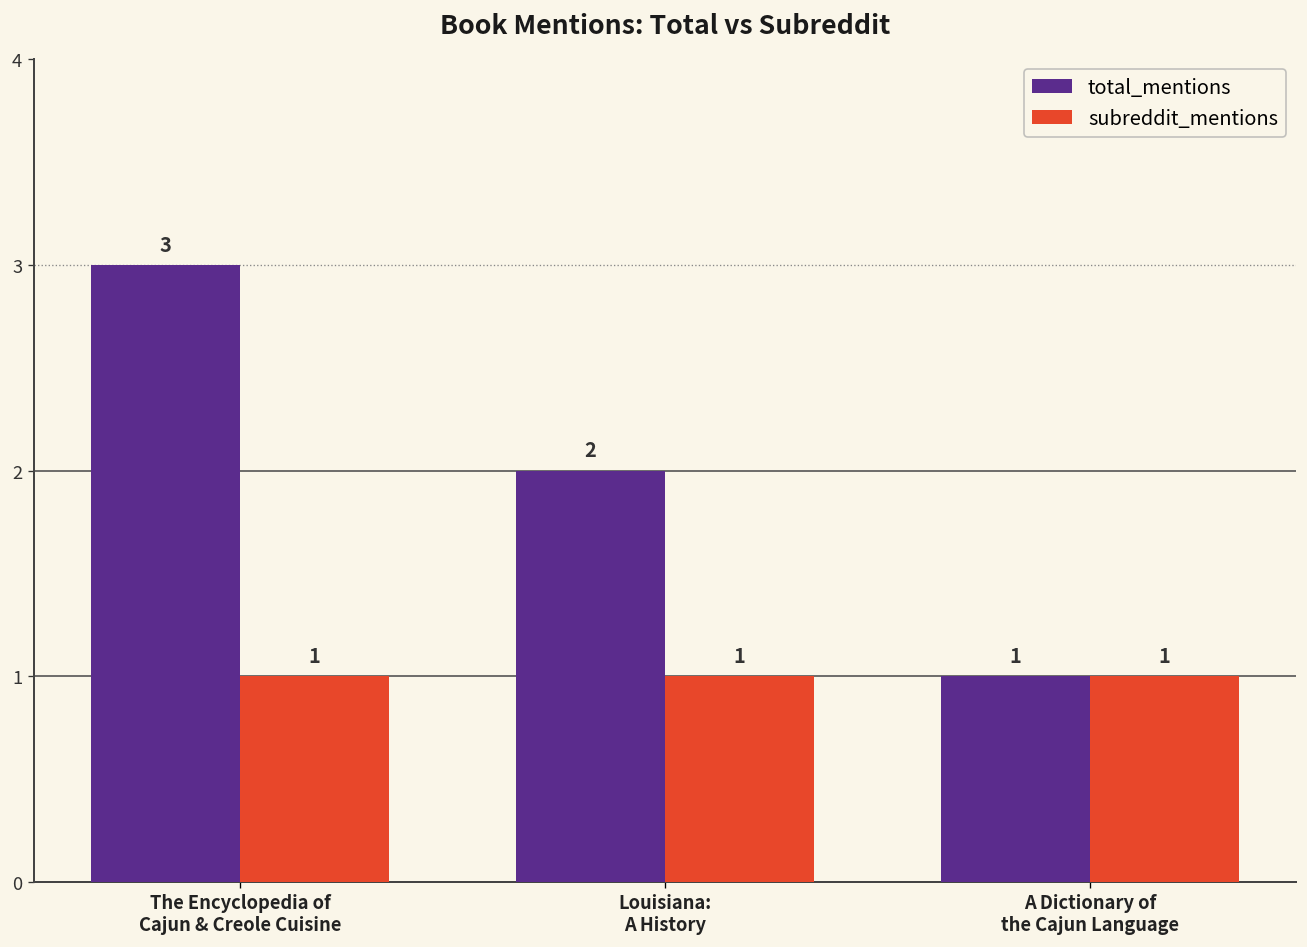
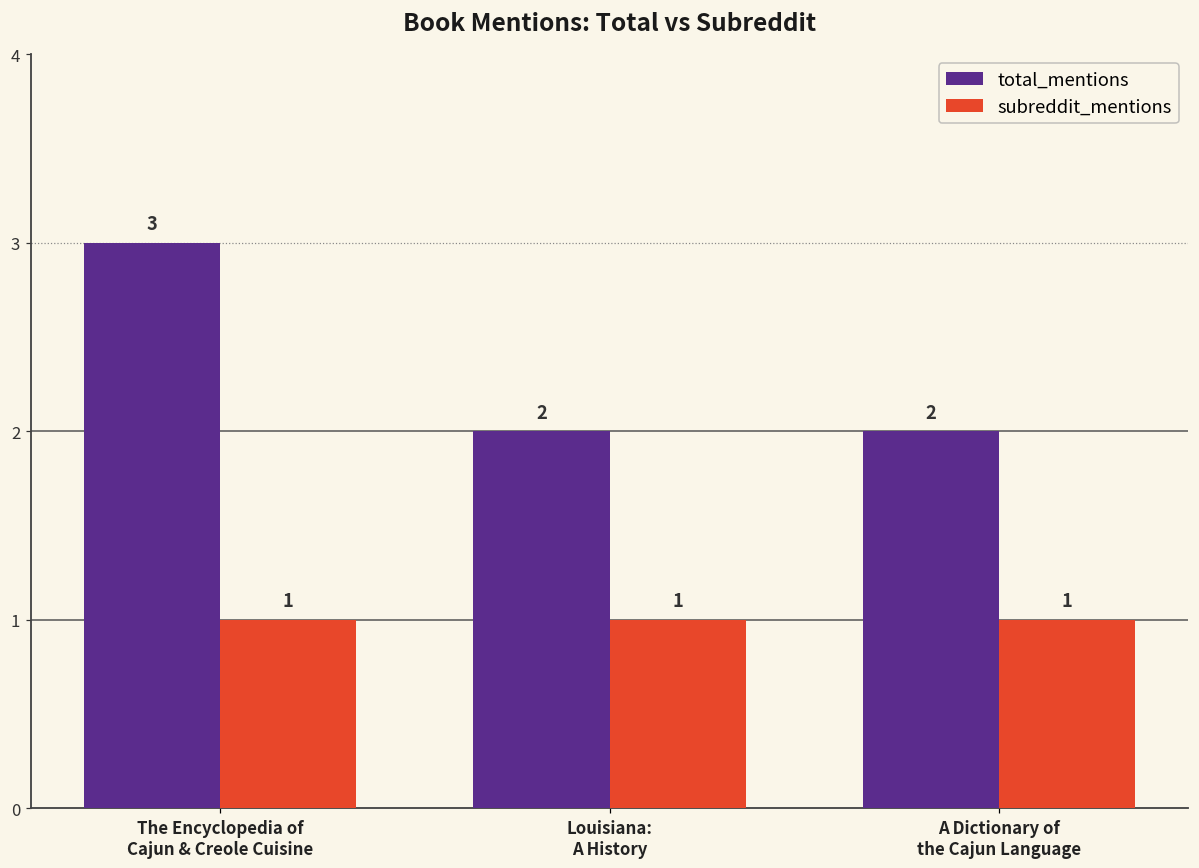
total_mentions, A Dictionary of the Cajun Language: 1 -> 2
